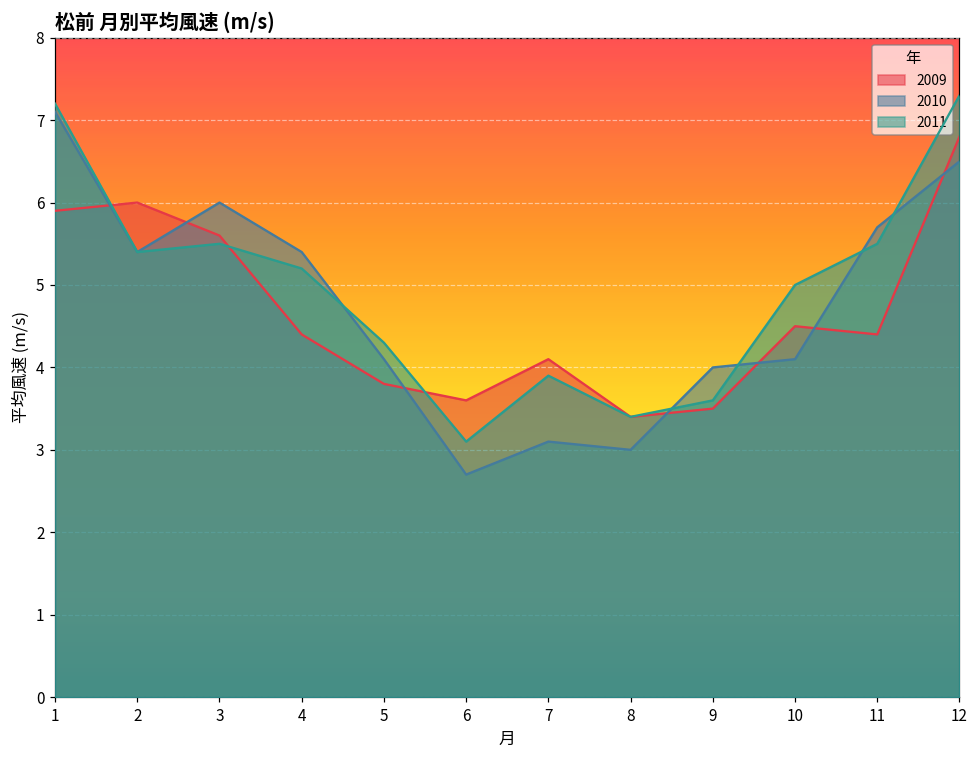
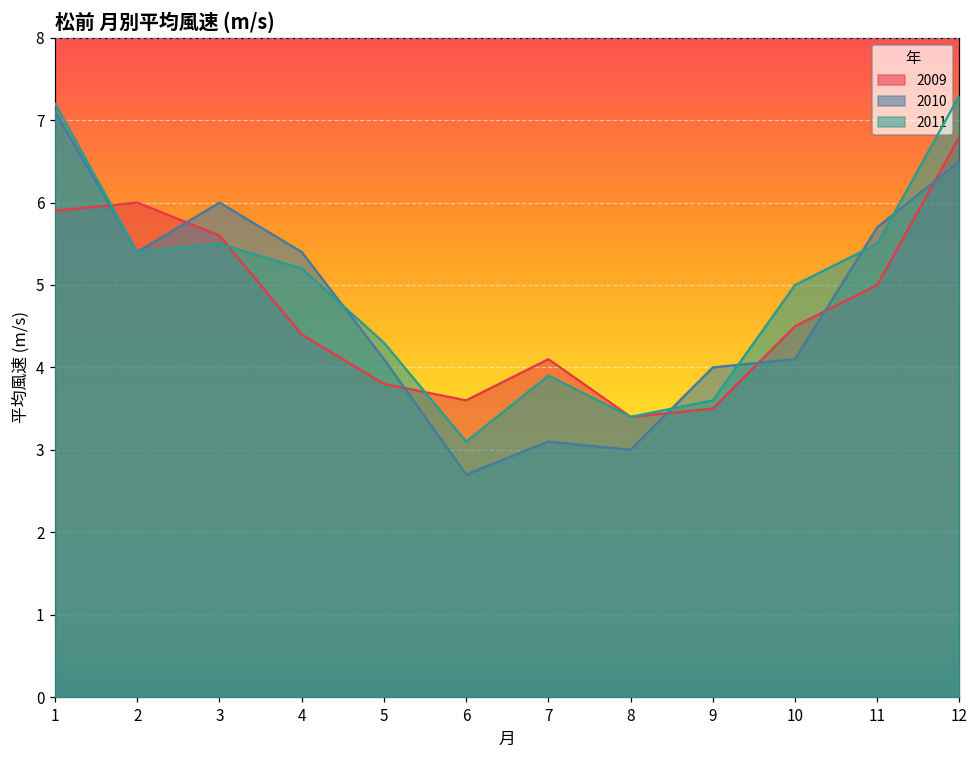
2009, 11: 4.4 -> 5.0
